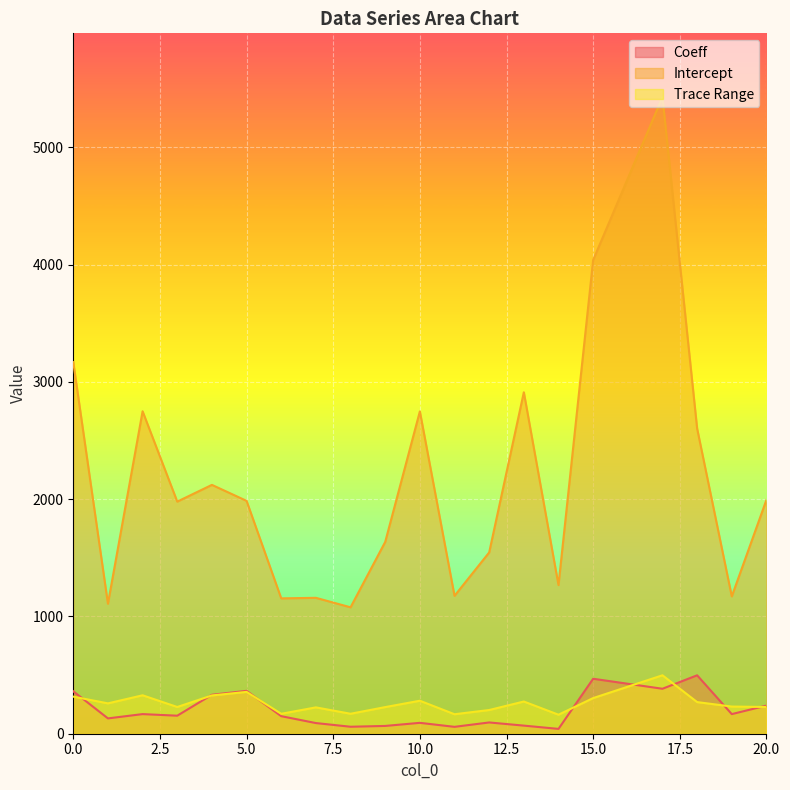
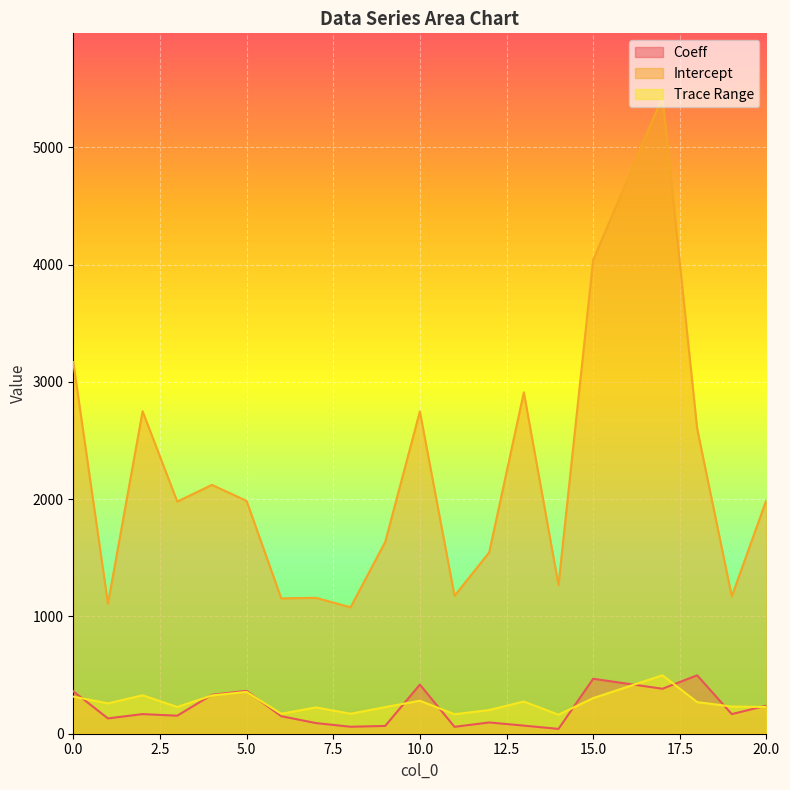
Coeff, 10.0: 90 -> 420
